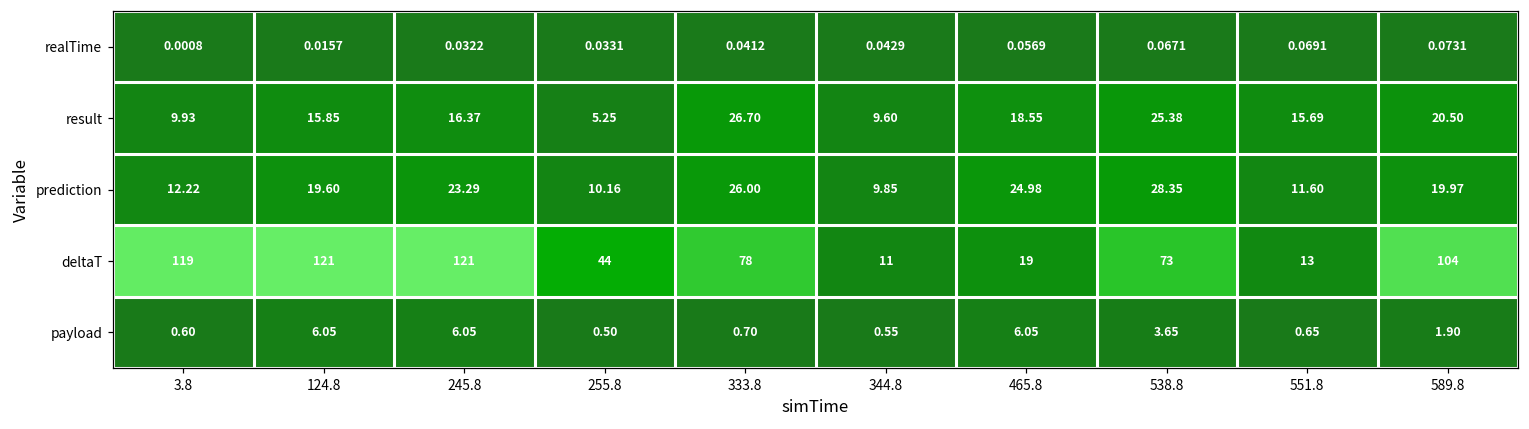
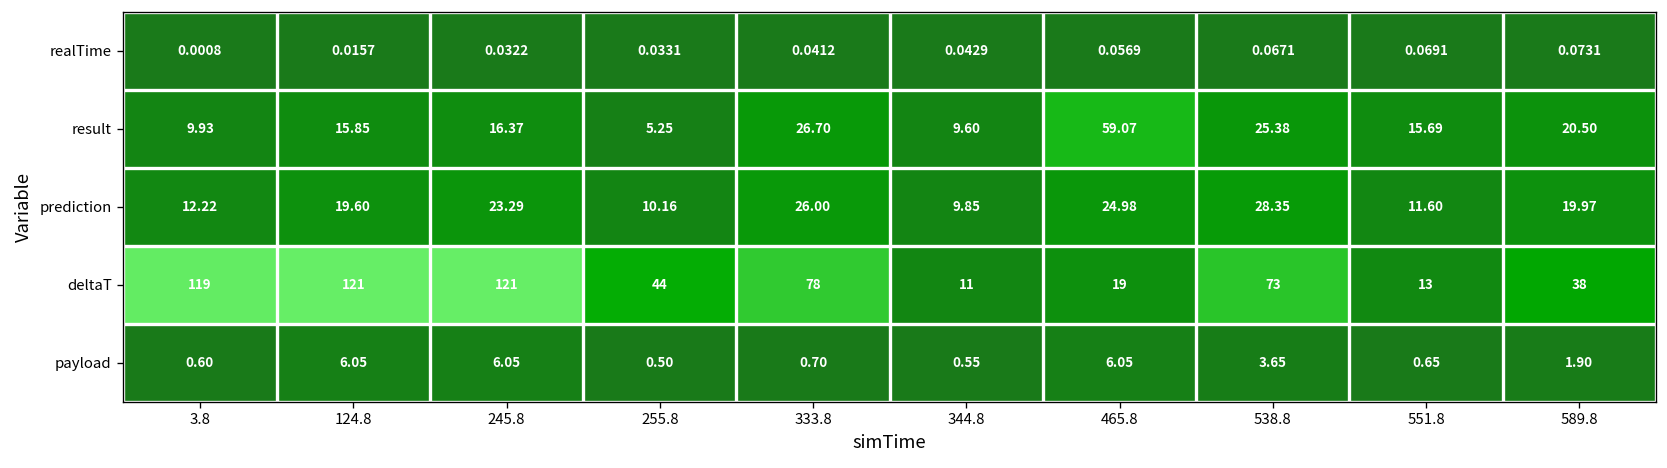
result, 465.8: 18.55 -> 59.07
deltaT, 589.8: 104 -> 38
